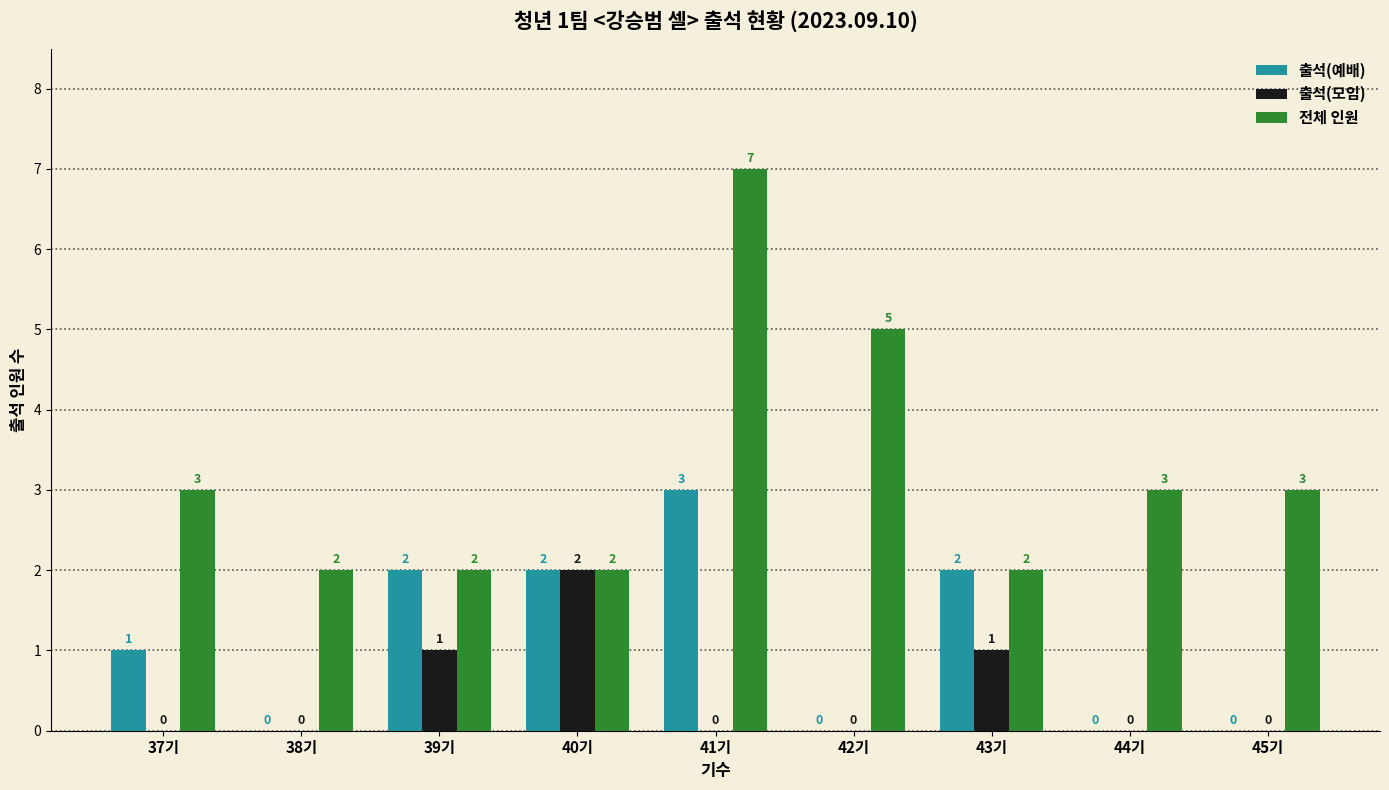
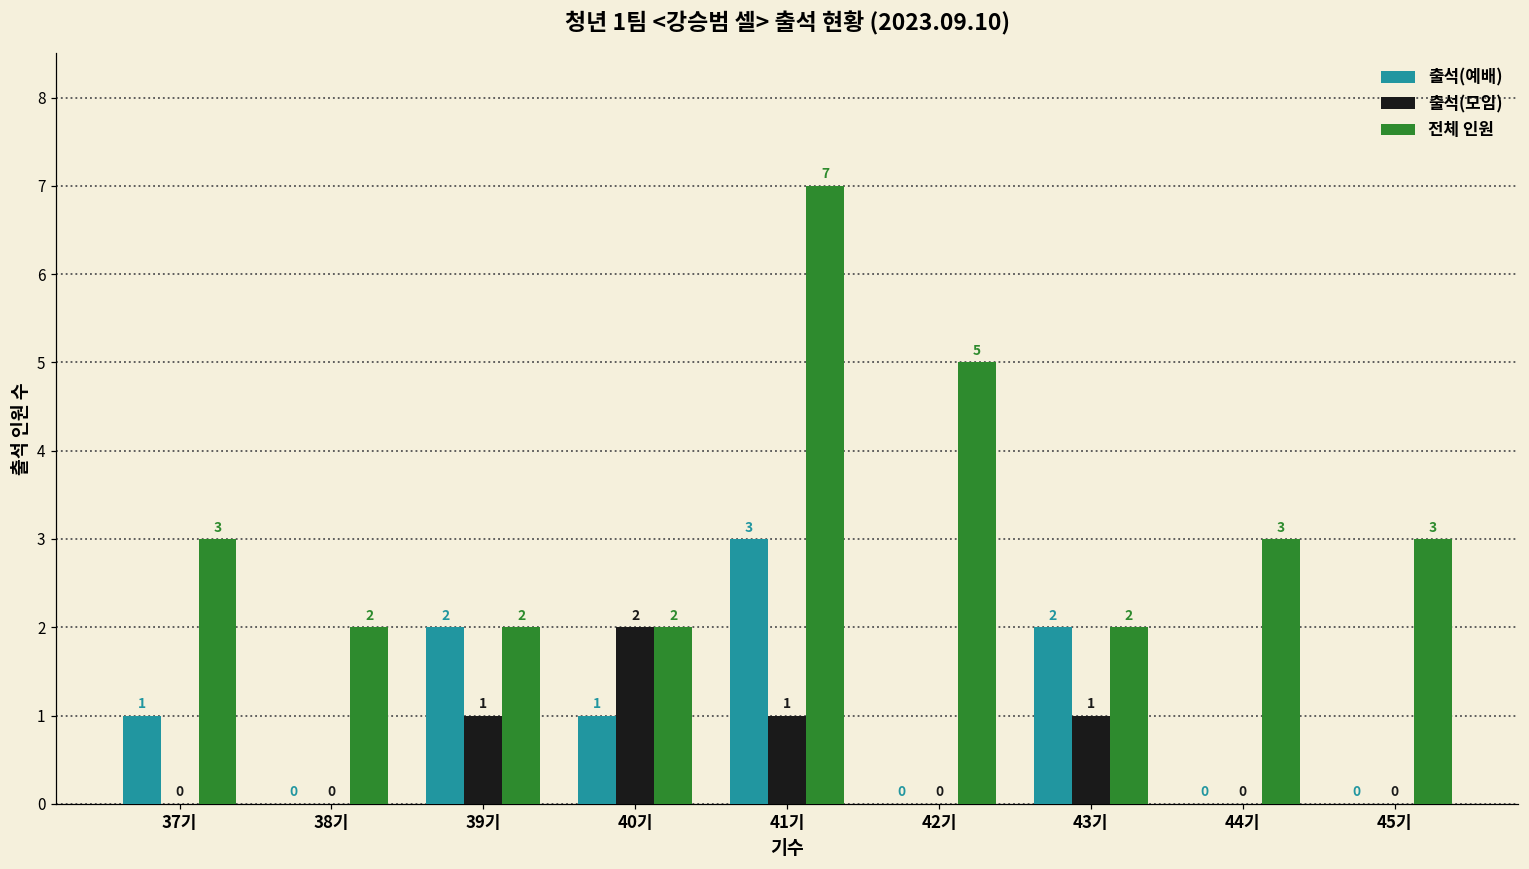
출석(예배), 40기: 2 -> 1
출석(모임), 41기: 0 -> 1
